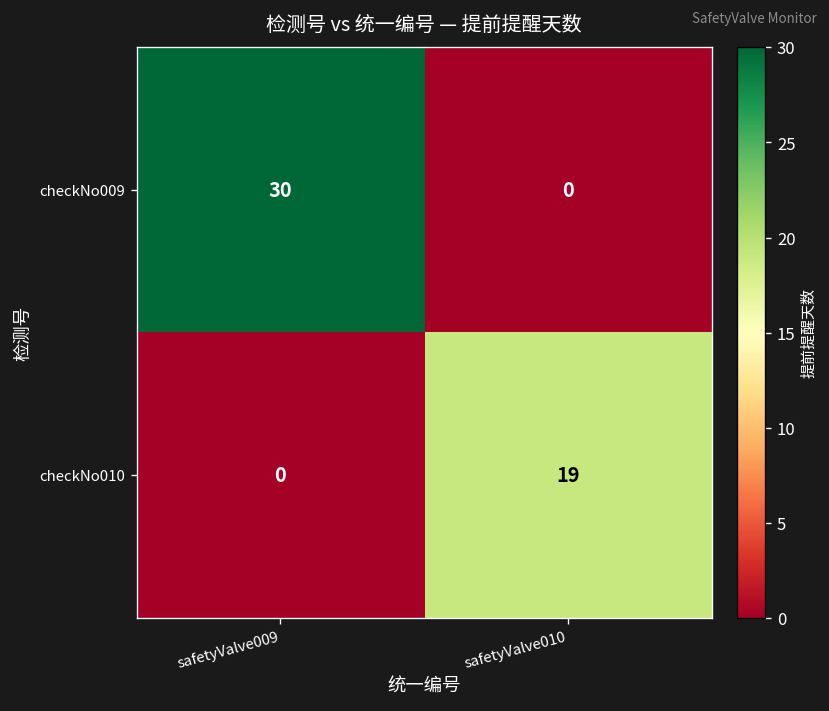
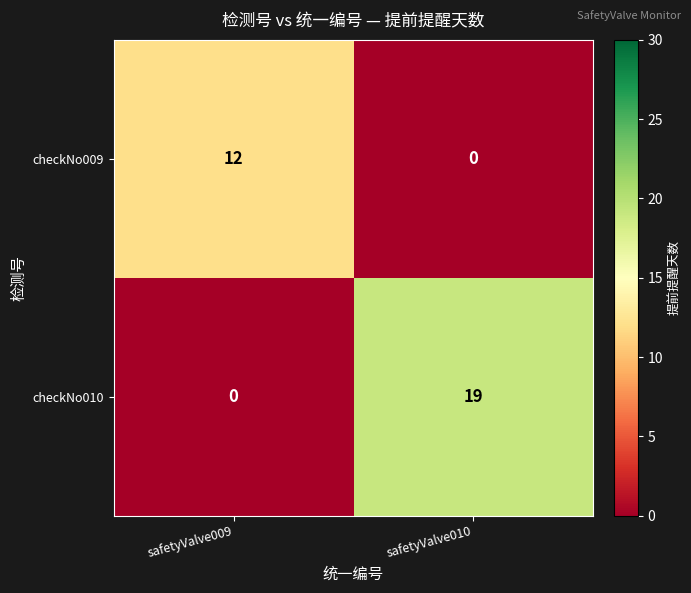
checkNo009, safetyValve009: 30 -> 12
